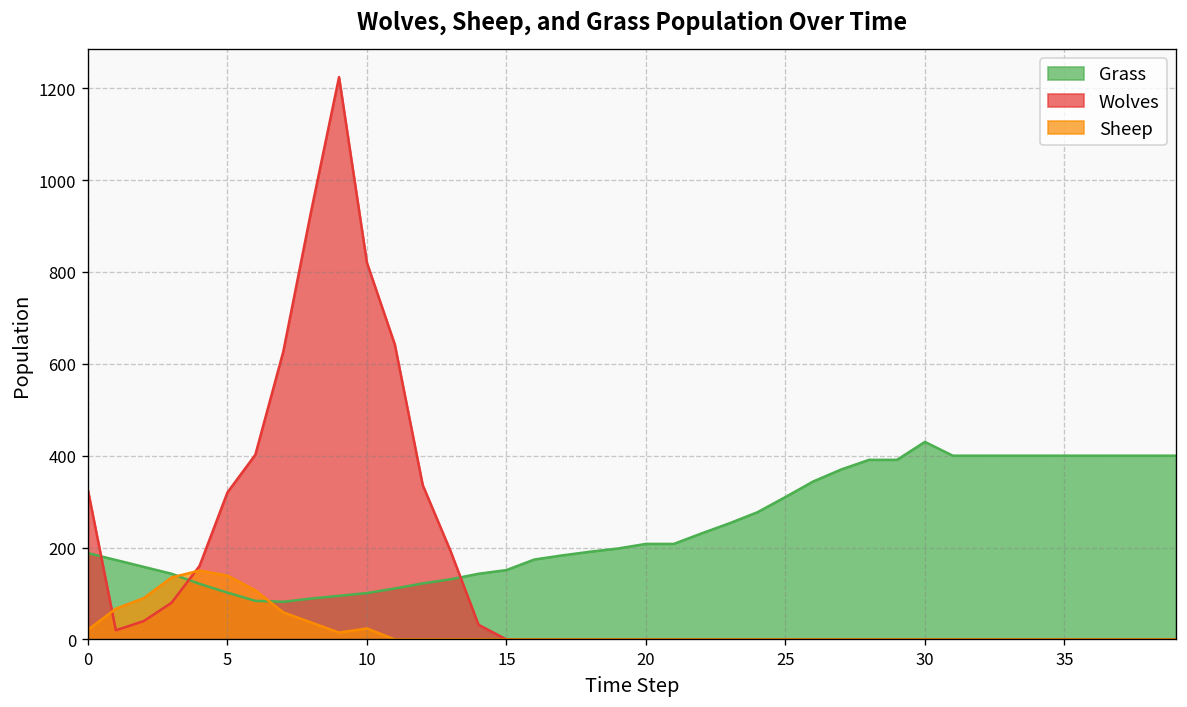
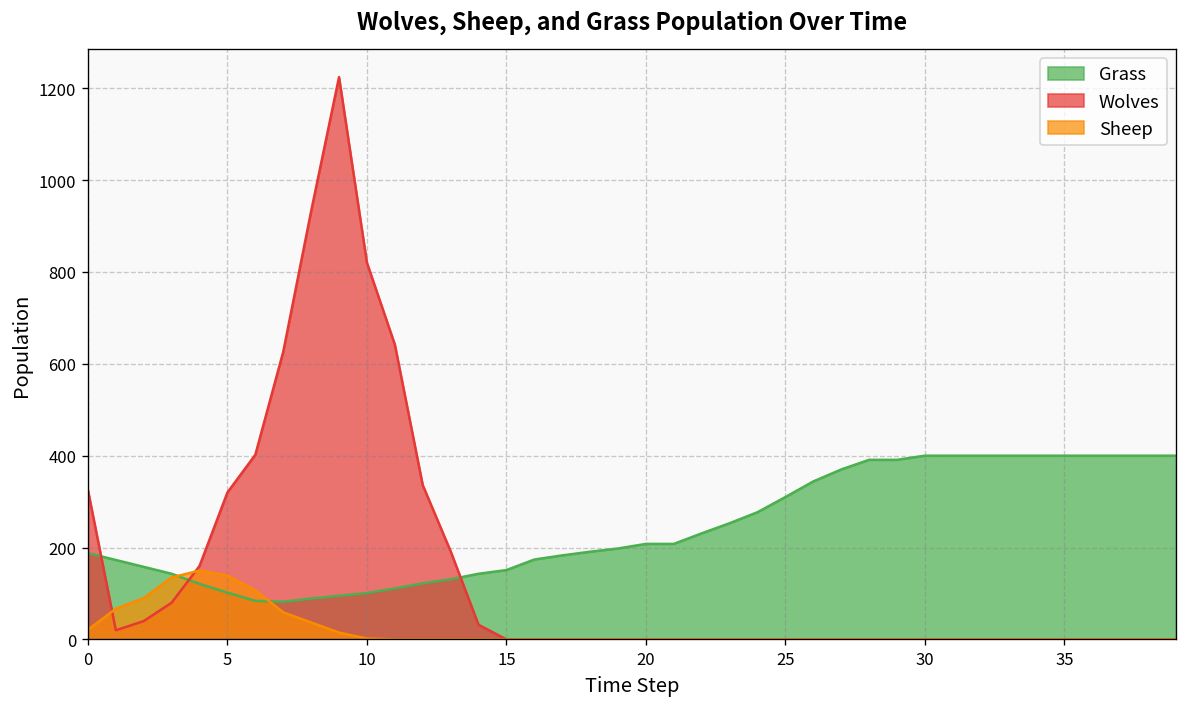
Sheep, 10: 20 -> 0
Grass, 30: 430 -> 400
